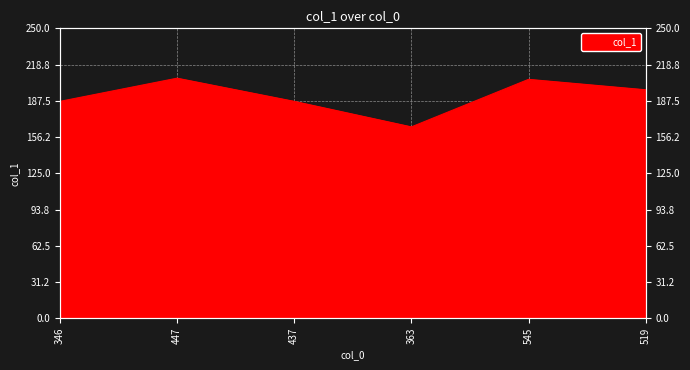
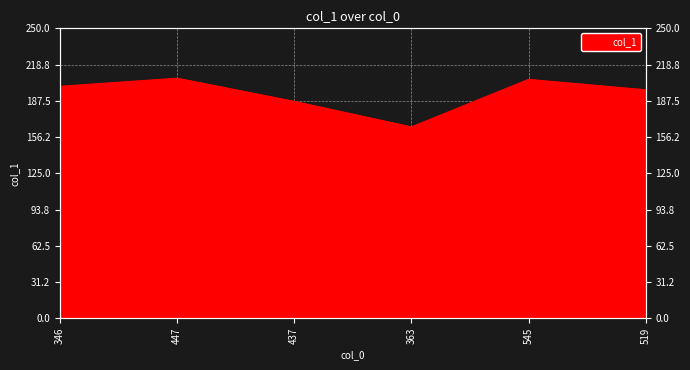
346: 187 -> 200
